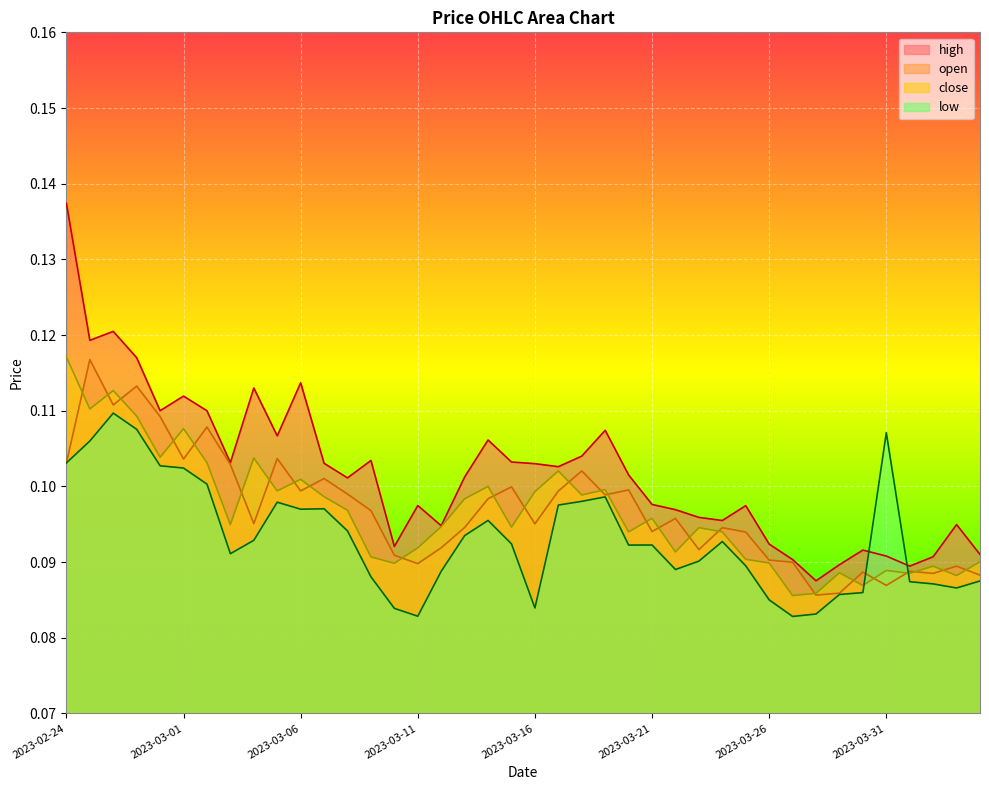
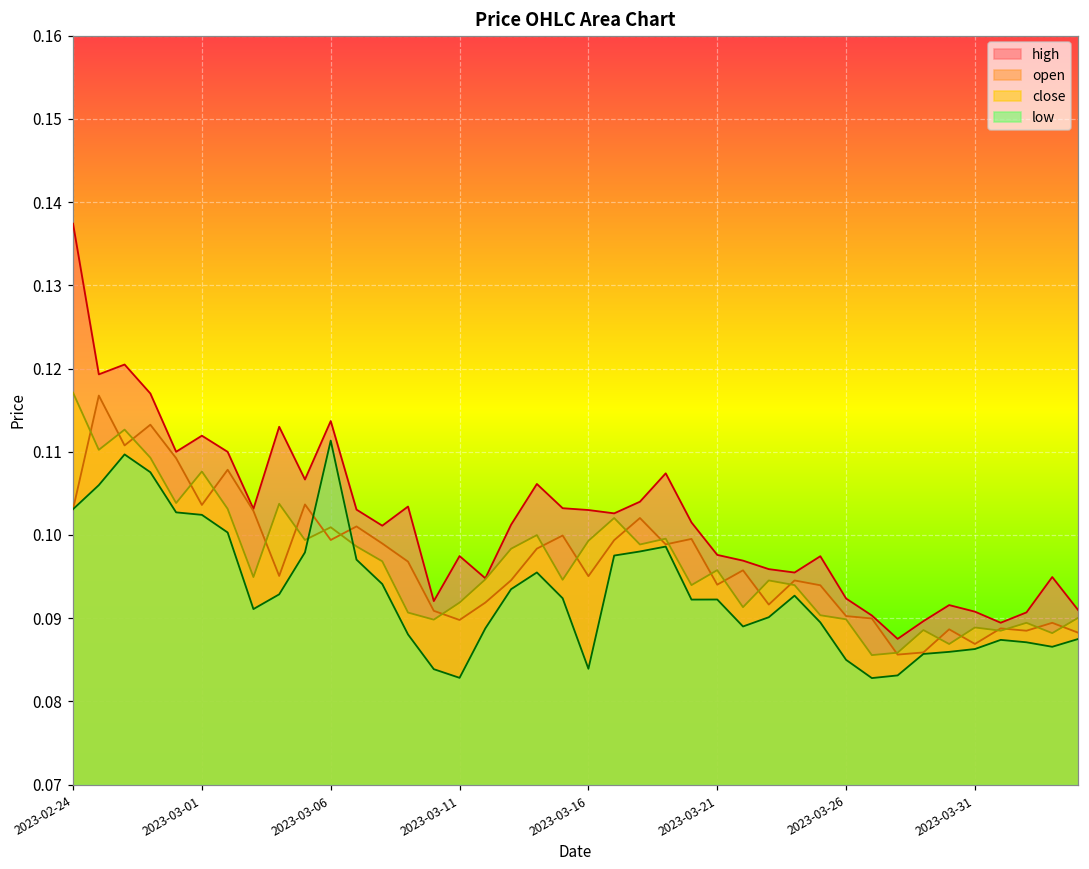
low, 2023-03-06: 0.097 -> 0.111
low, 2023-03-31: 0.107 -> 0.086
